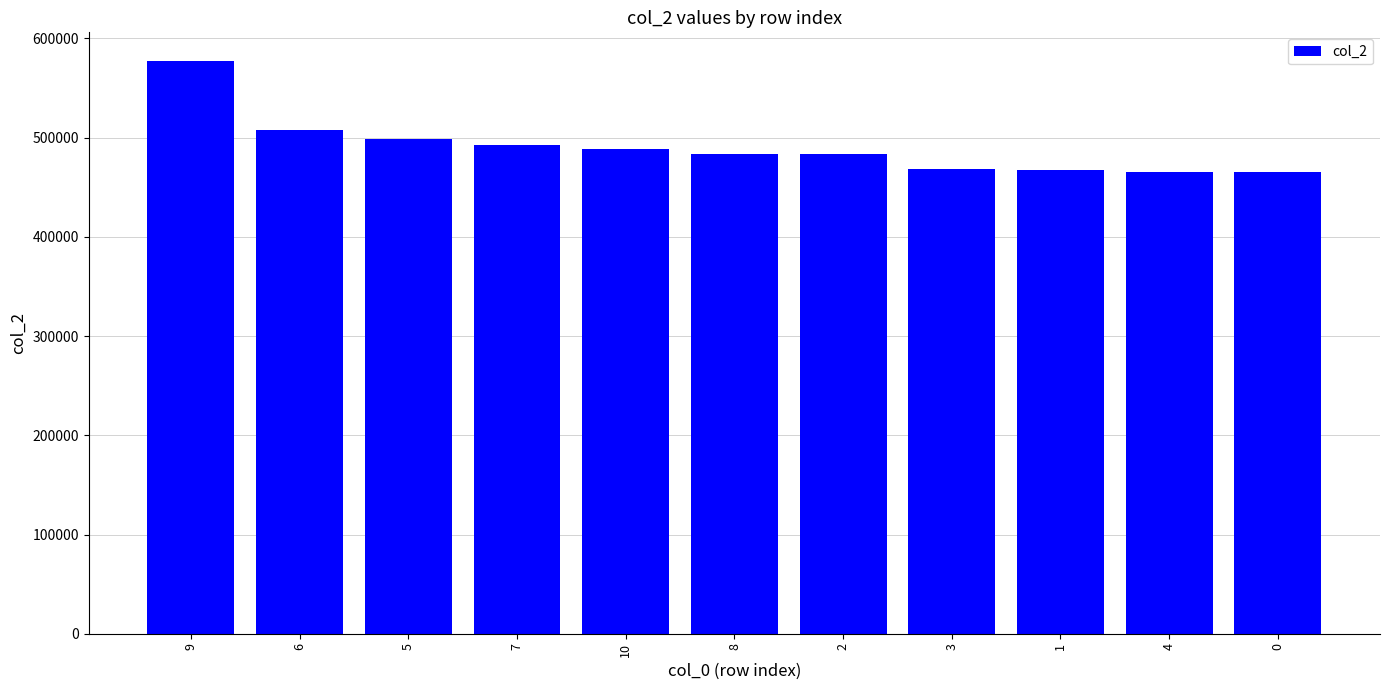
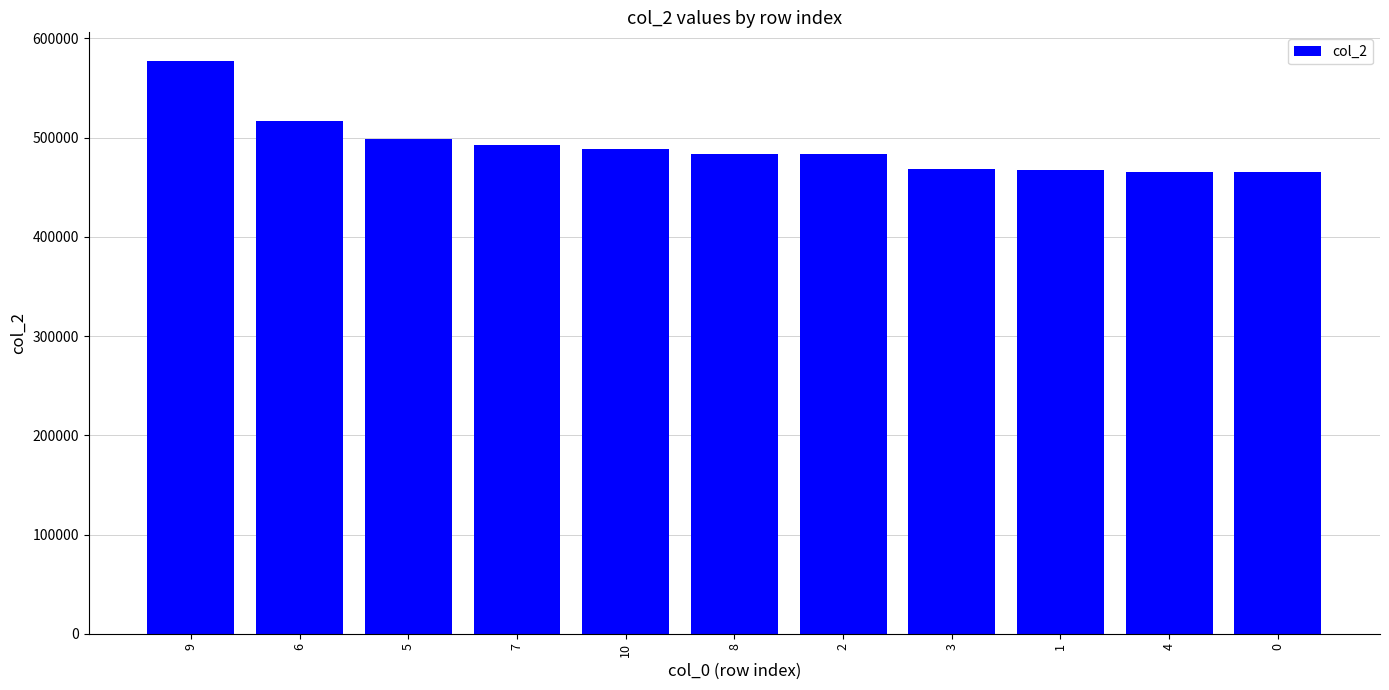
6: 510000 -> 520000
